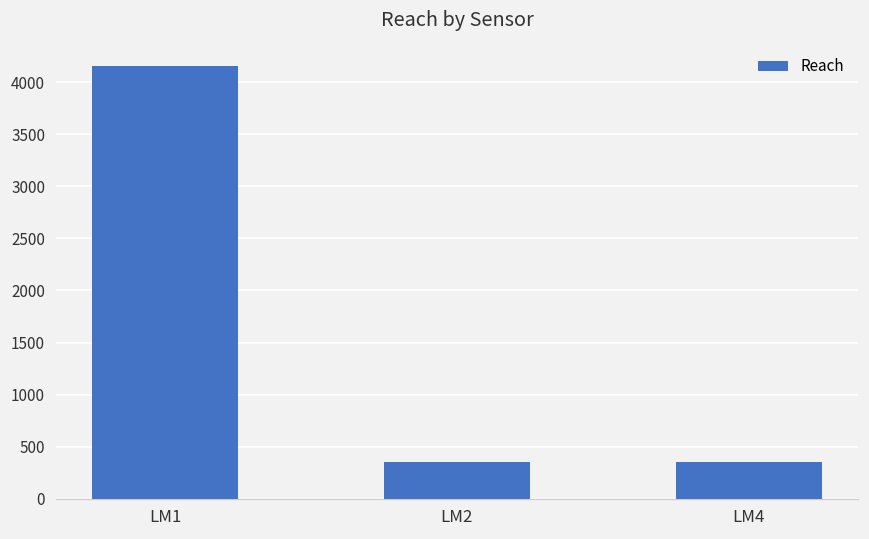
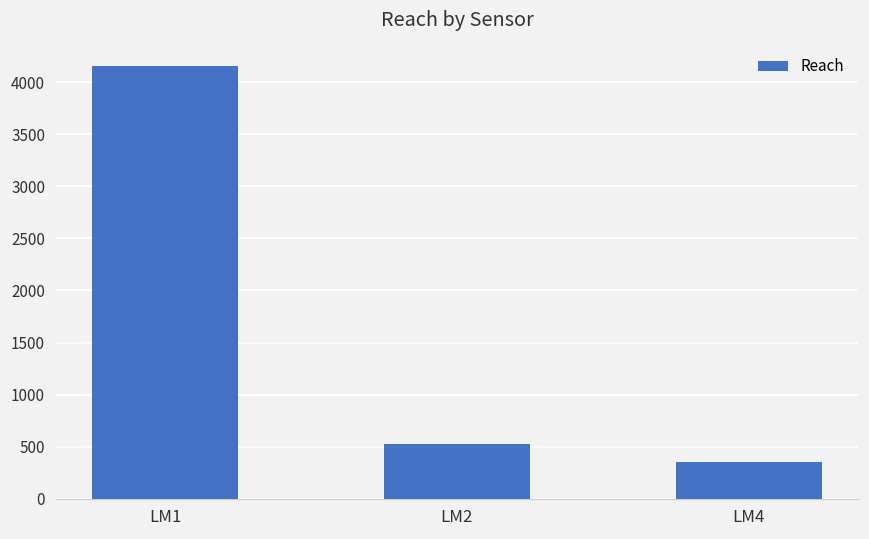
LM2: 300 -> 500
